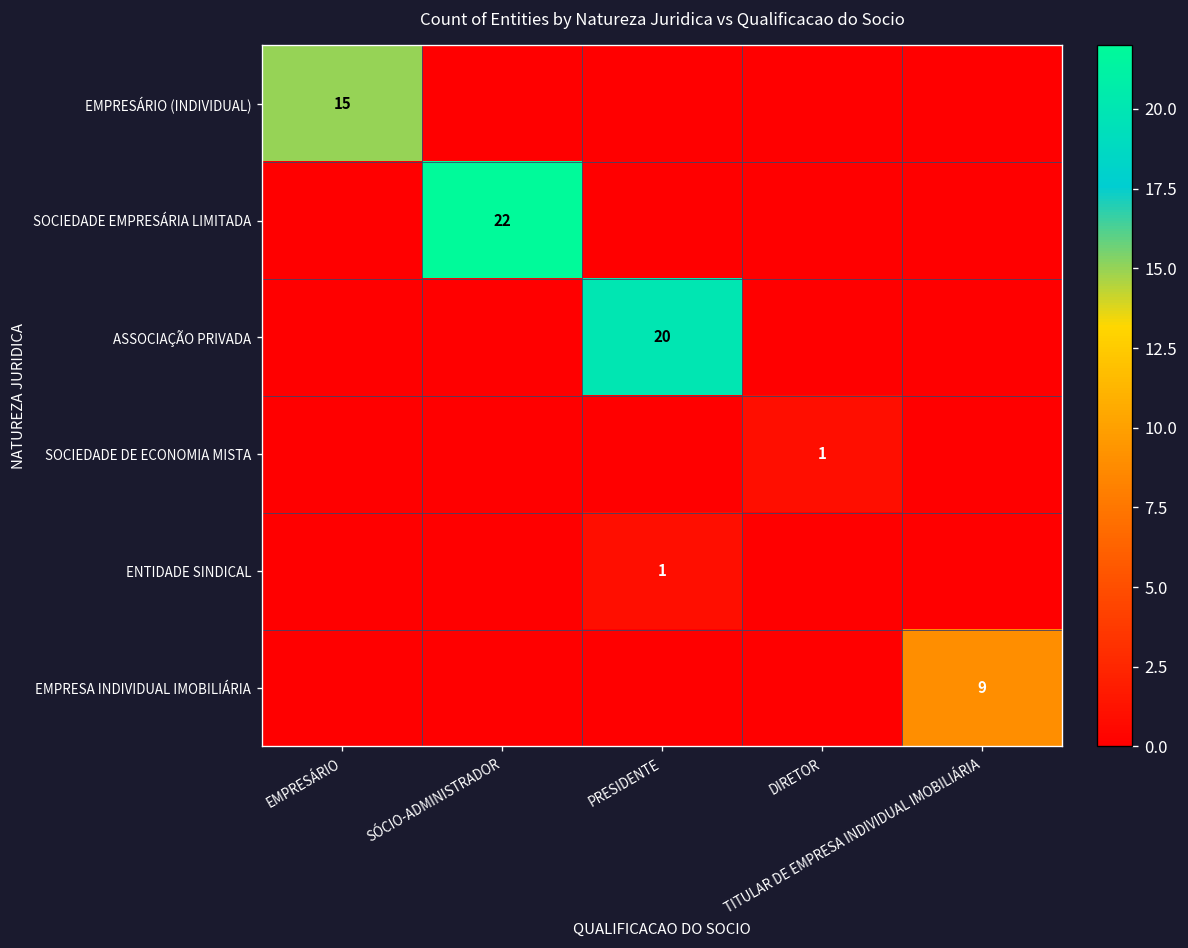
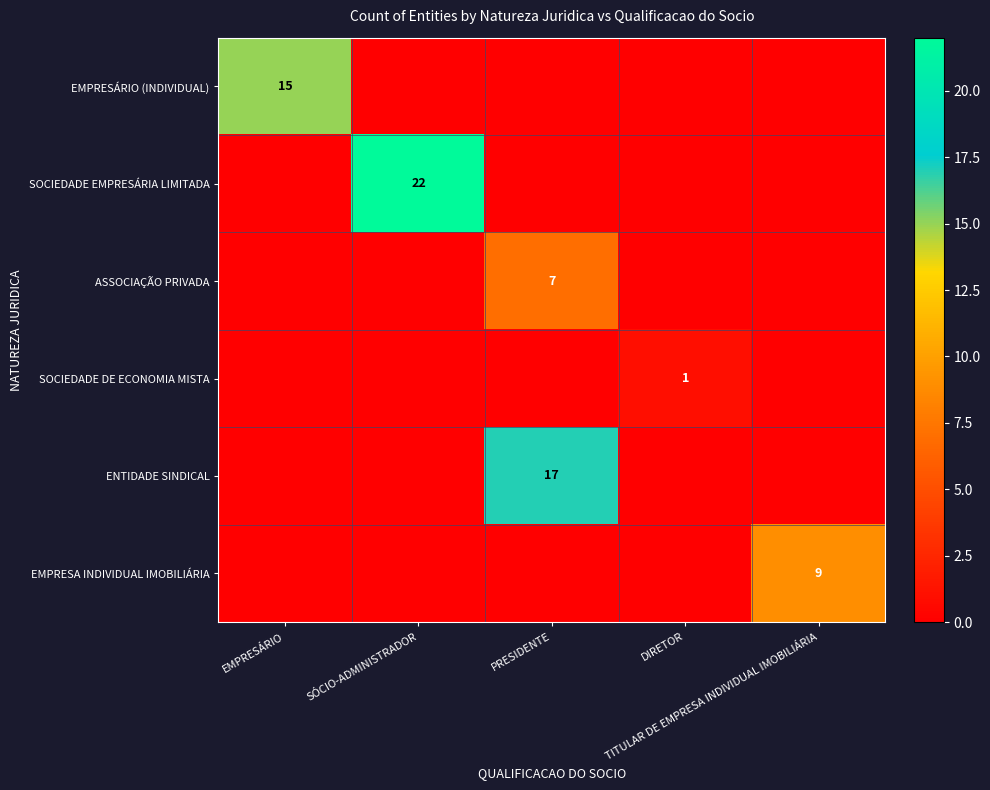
ASSOCIAÇÃO PRIVADA, PRESIDENTE: 20 -> 7
ENTIDADE SINDICAL, PRESIDENTE: 1 -> 17
